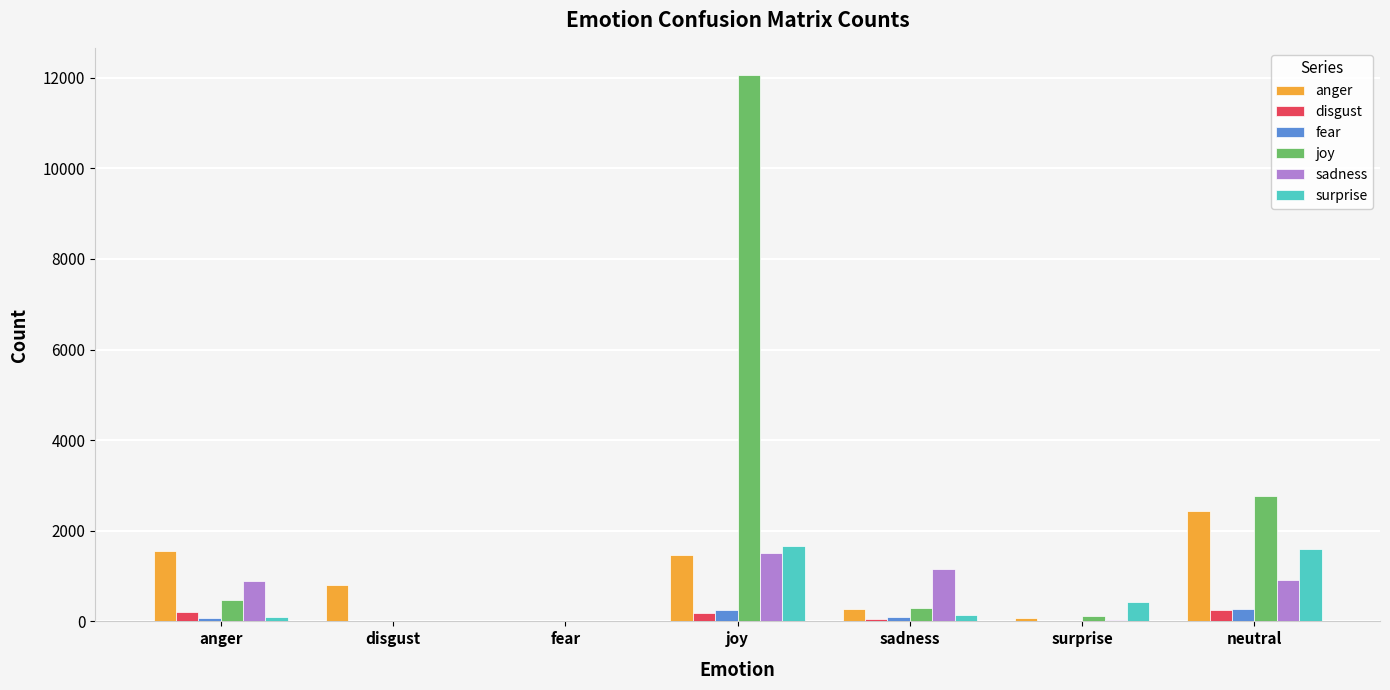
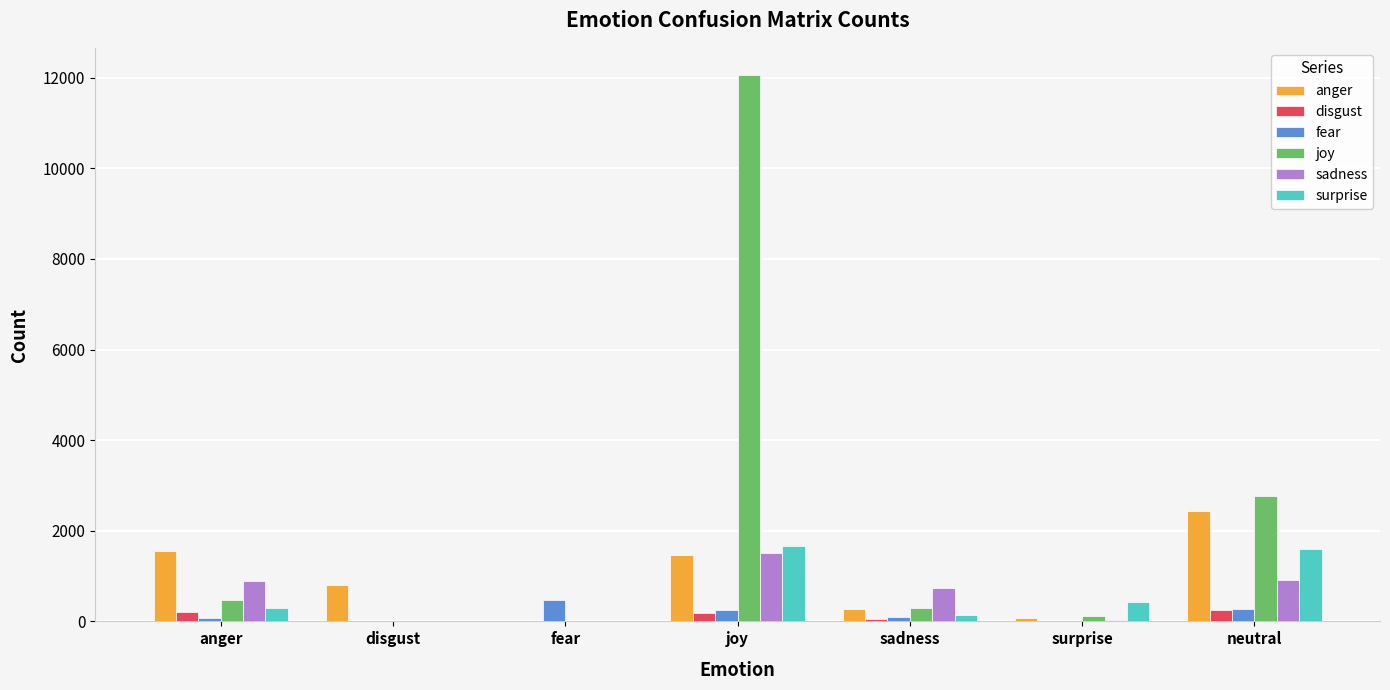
surprise, anger: 100 -> 300
fear, fear: 0 -> 500
sadness, sadness: 1200 -> 700
